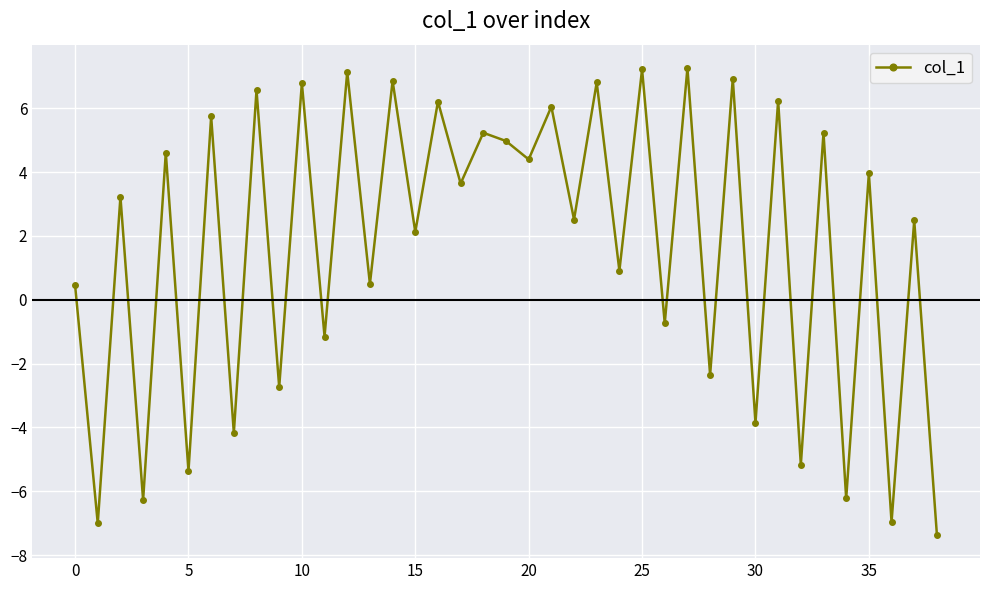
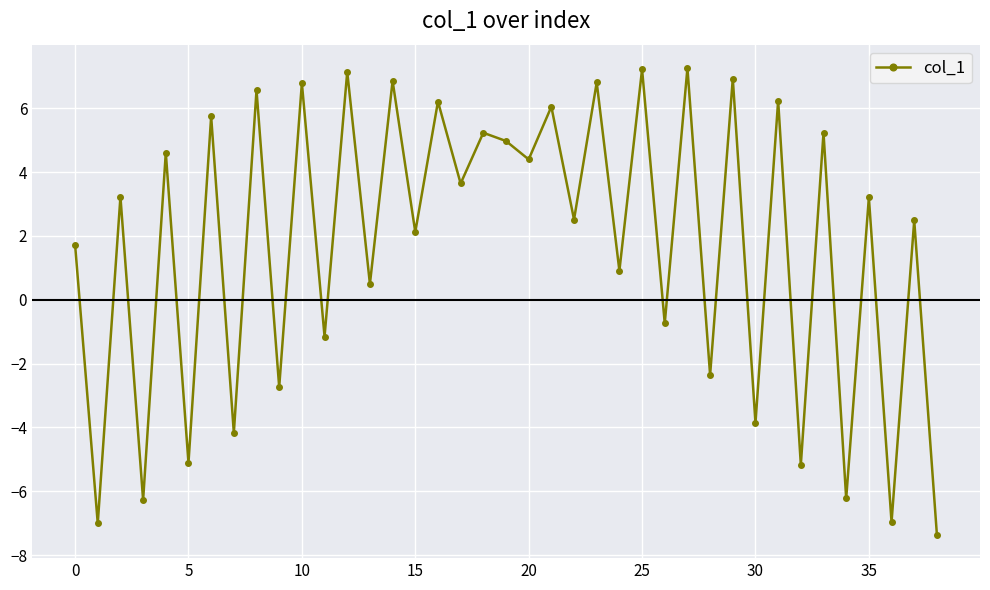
0: 0.5 -> 1.7
5: -5.4 -> -5.1
35: 4.0 -> 3.2
